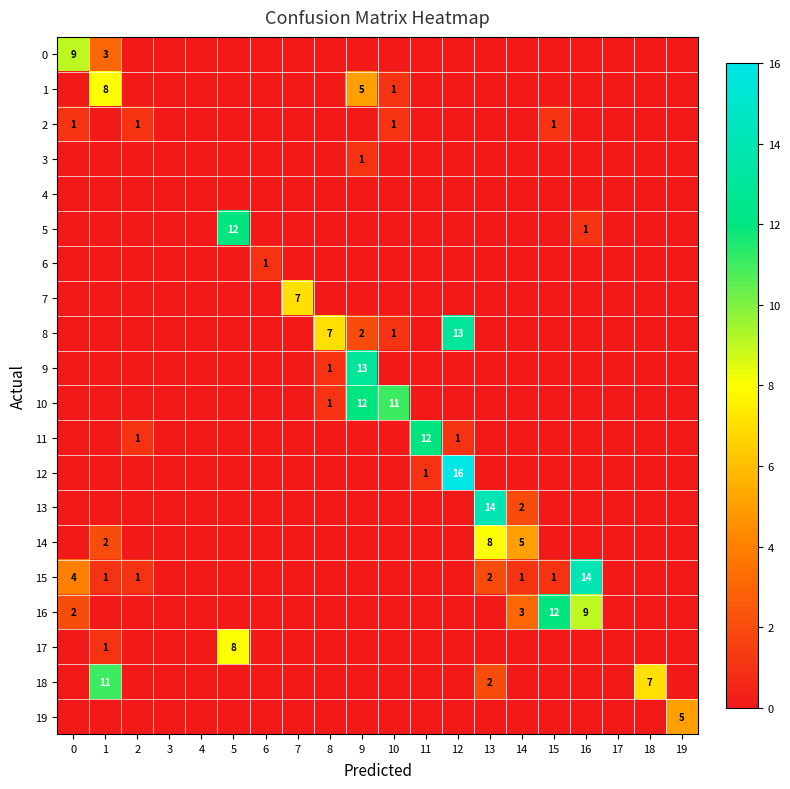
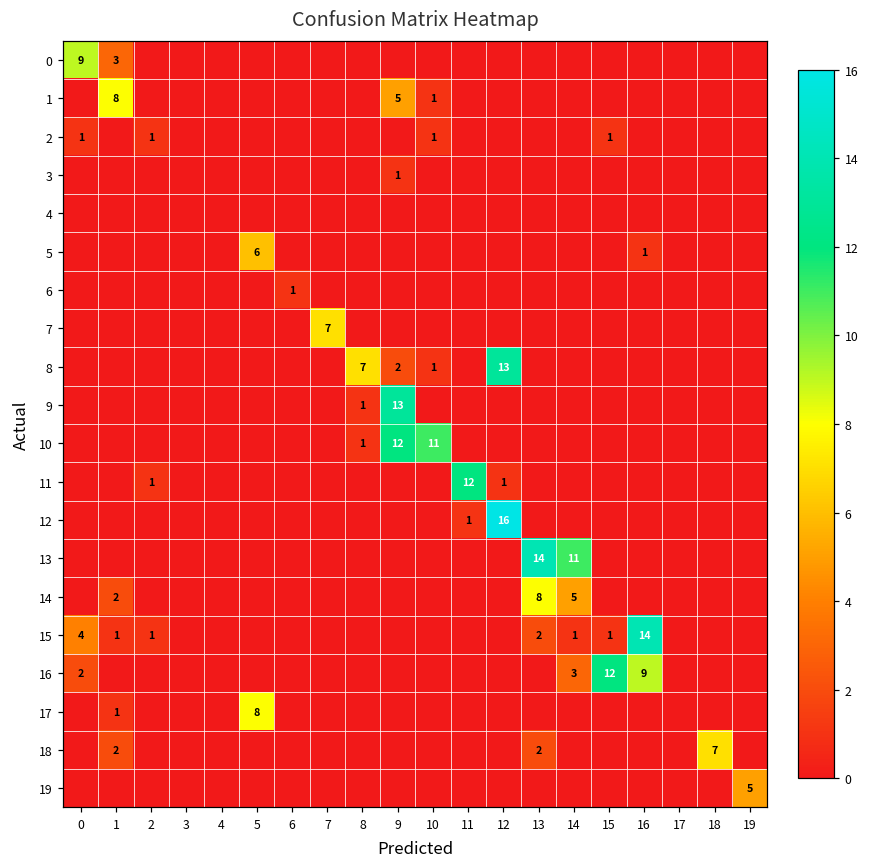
5, 5: 12 -> 6
13, 14: 2 -> 11
18, 1: 11 -> 2
